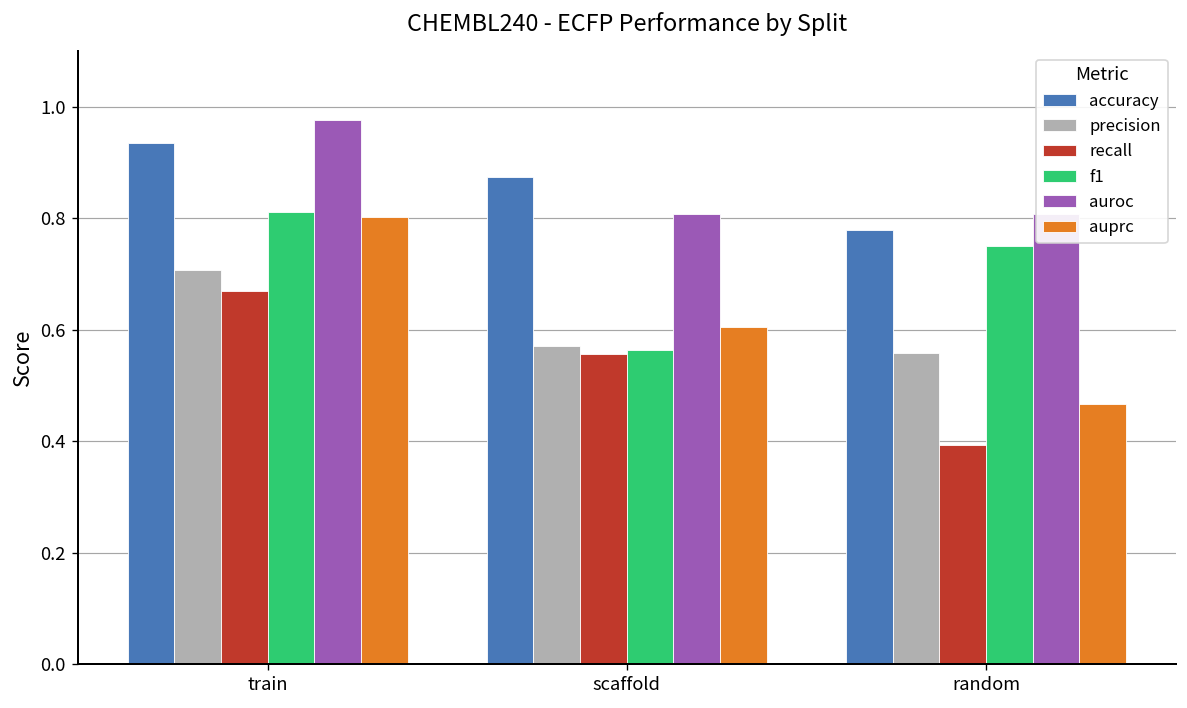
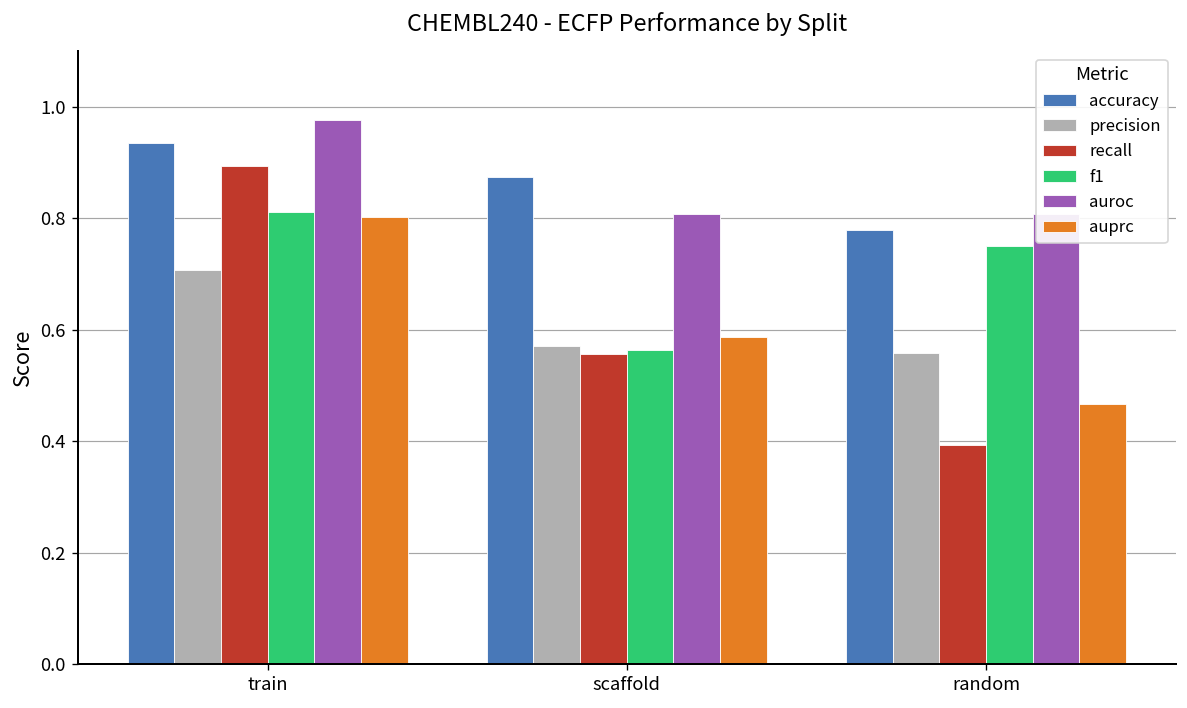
recall, train: 0.67 -> 0.89
auprc, scaffold: 0.61 -> 0.59
